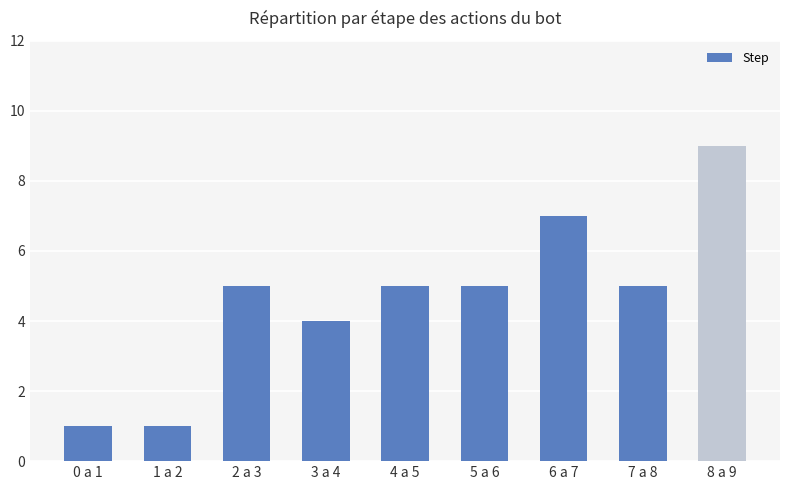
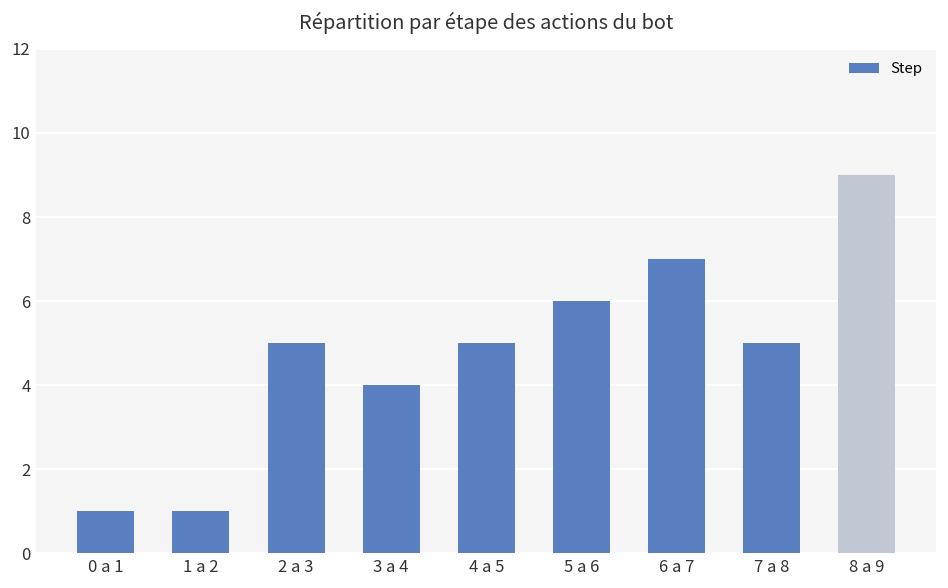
5 a 6: 5 -> 6
